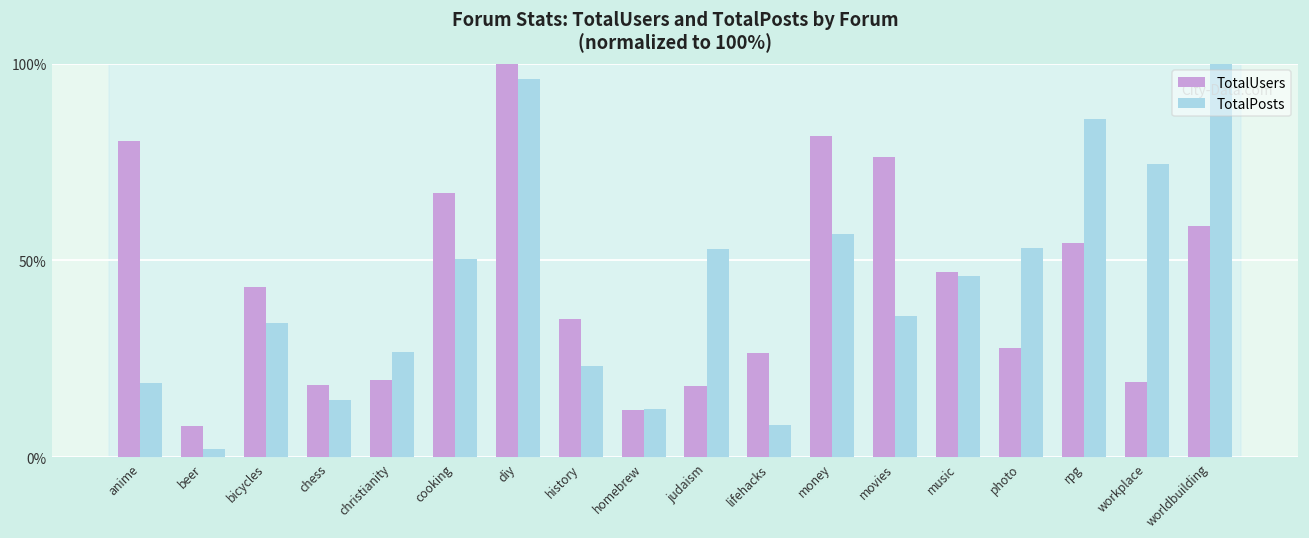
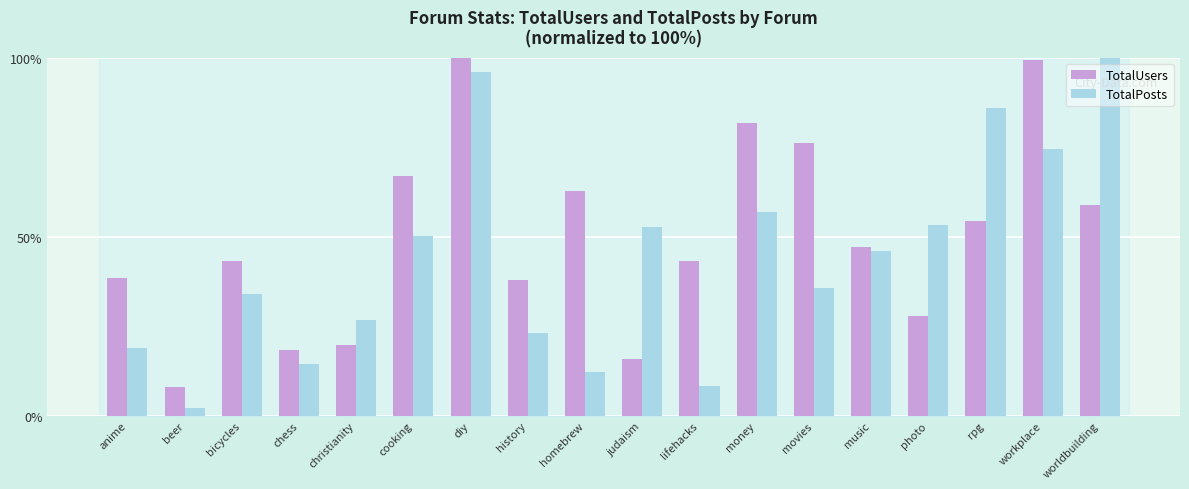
TotalUsers, anime: 80% -> 38%
TotalUsers, history: 35% -> 38%
TotalUsers, homebrew: 12% -> 63%
TotalUsers, judaism: 18% -> 16%
TotalUsers, lifehacks: 26% -> 43%
TotalUsers, workplace: 19% -> 99%
